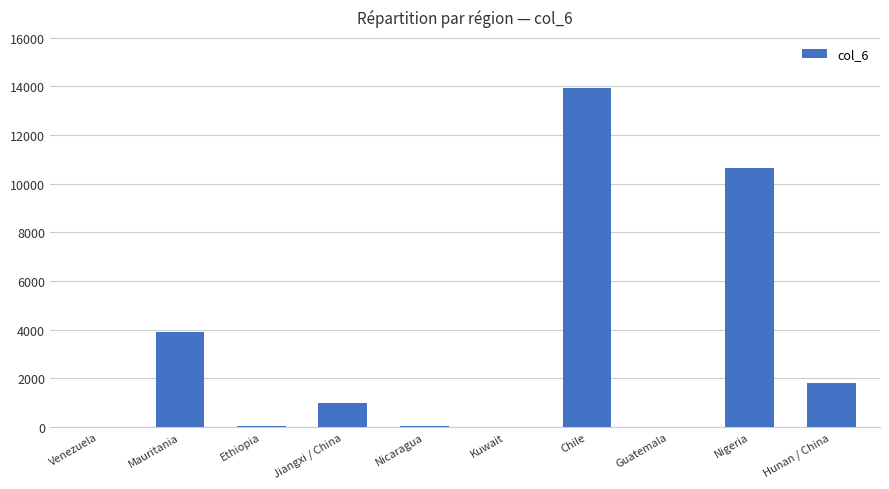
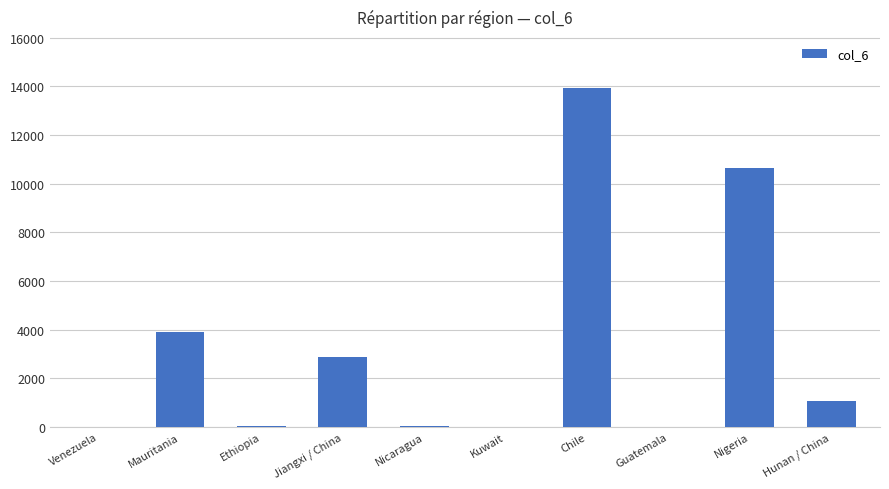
Jiangxi / China: 1000 -> 2900
Hunan / China: 1800 -> 1100
